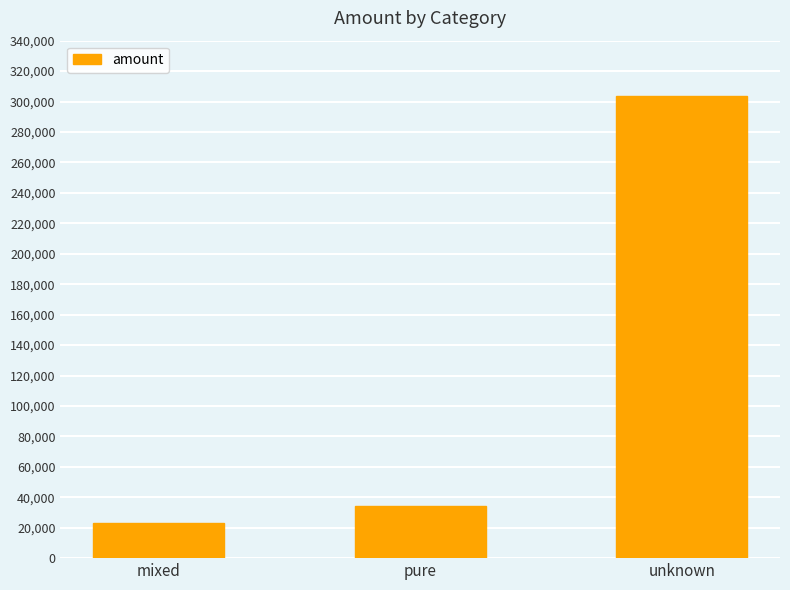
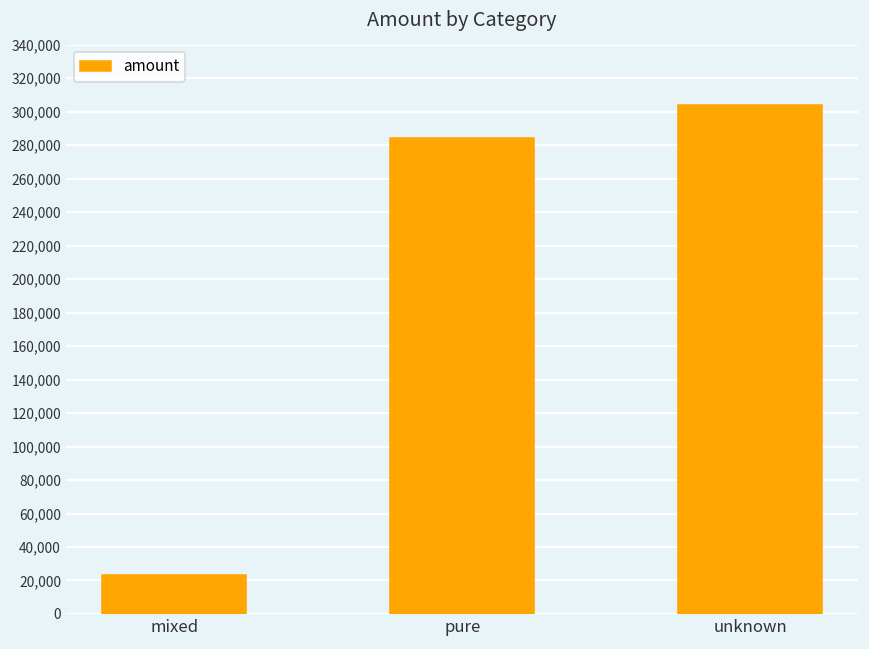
pure: 34,000 -> 284,000
